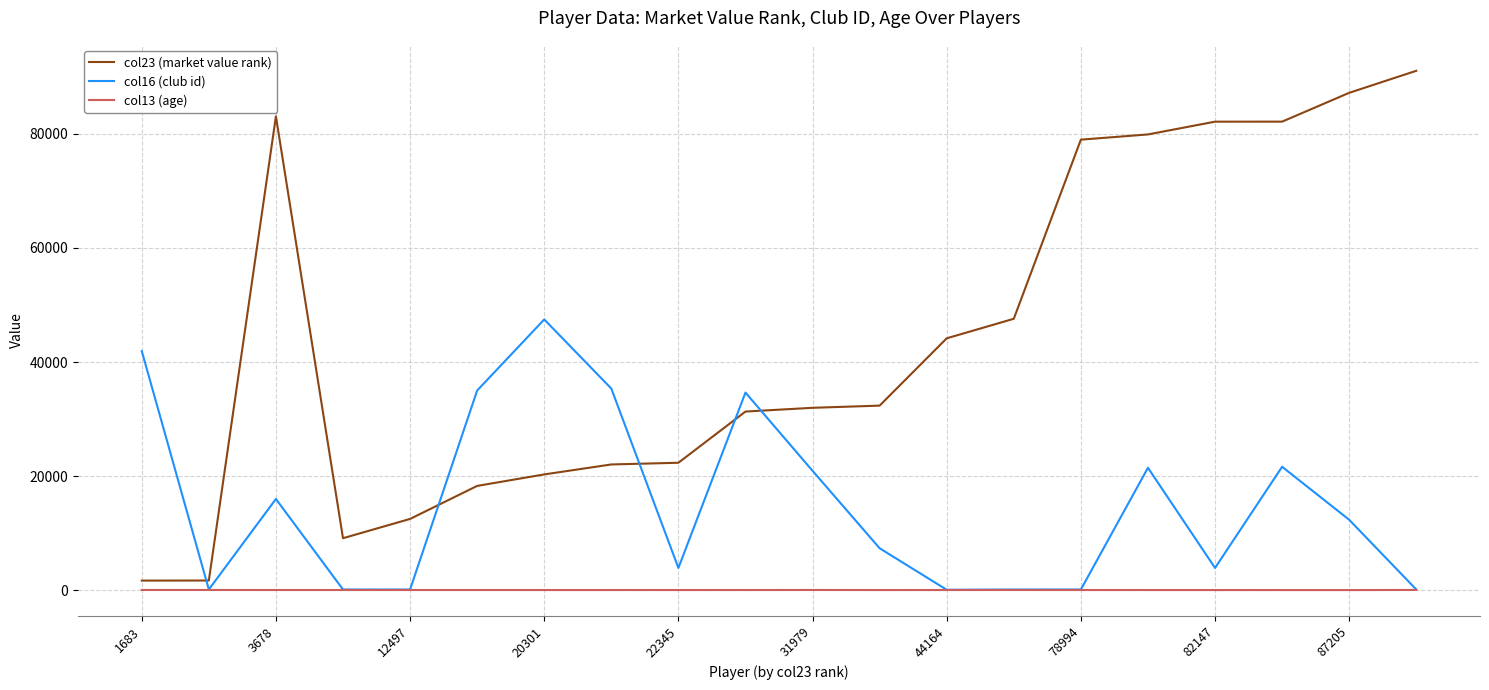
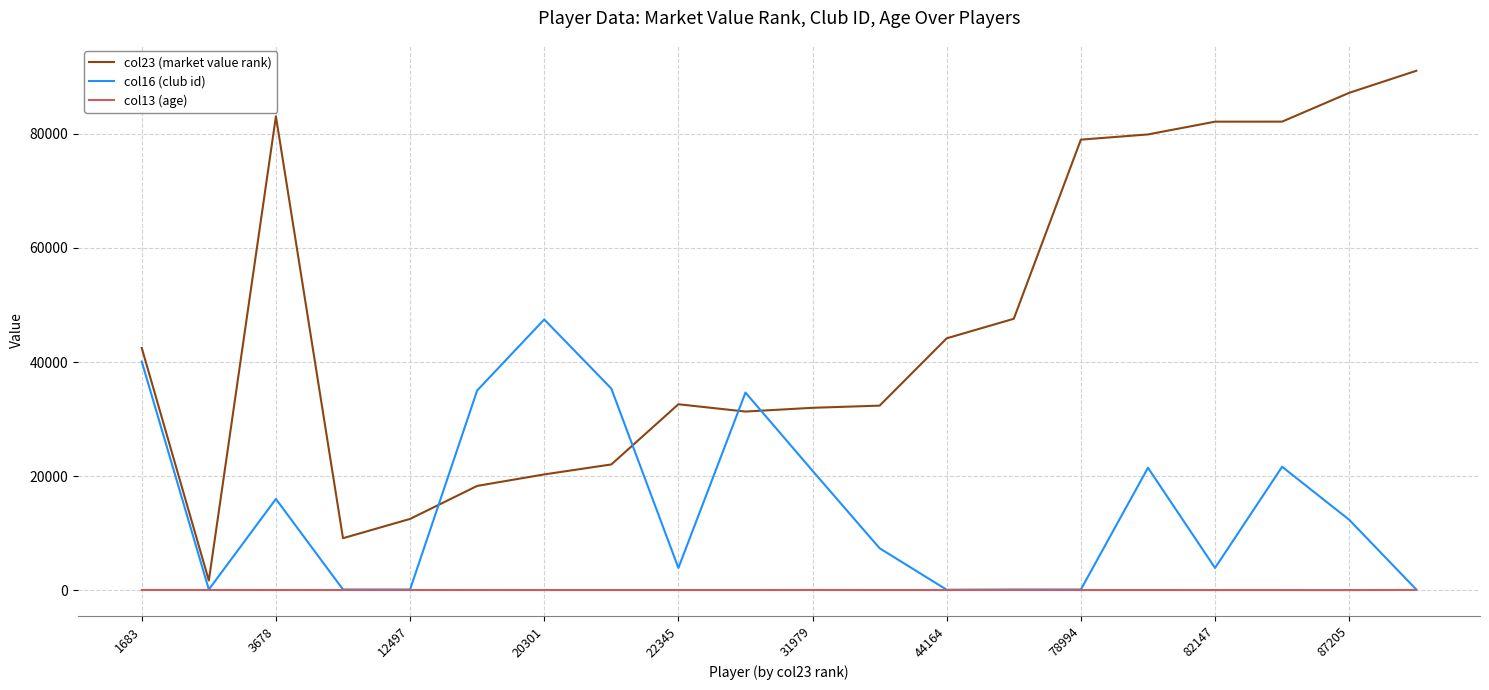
col23 (market value rank), 1683: 2000 -> 42000
col16 (club id), 1683: 42000 -> 40000
col23 (market value rank), 22345: 22000 -> 33000
